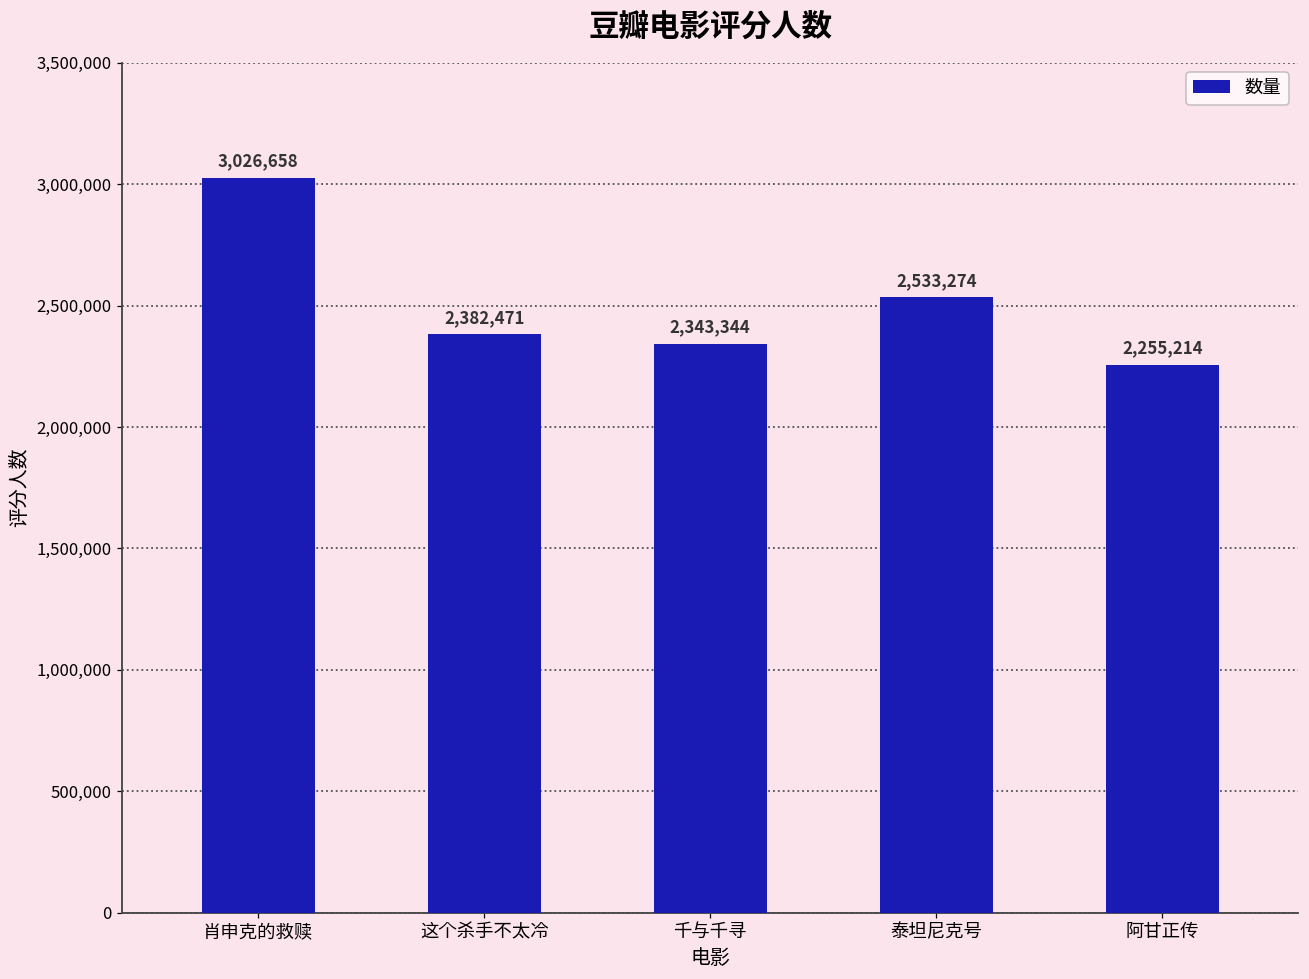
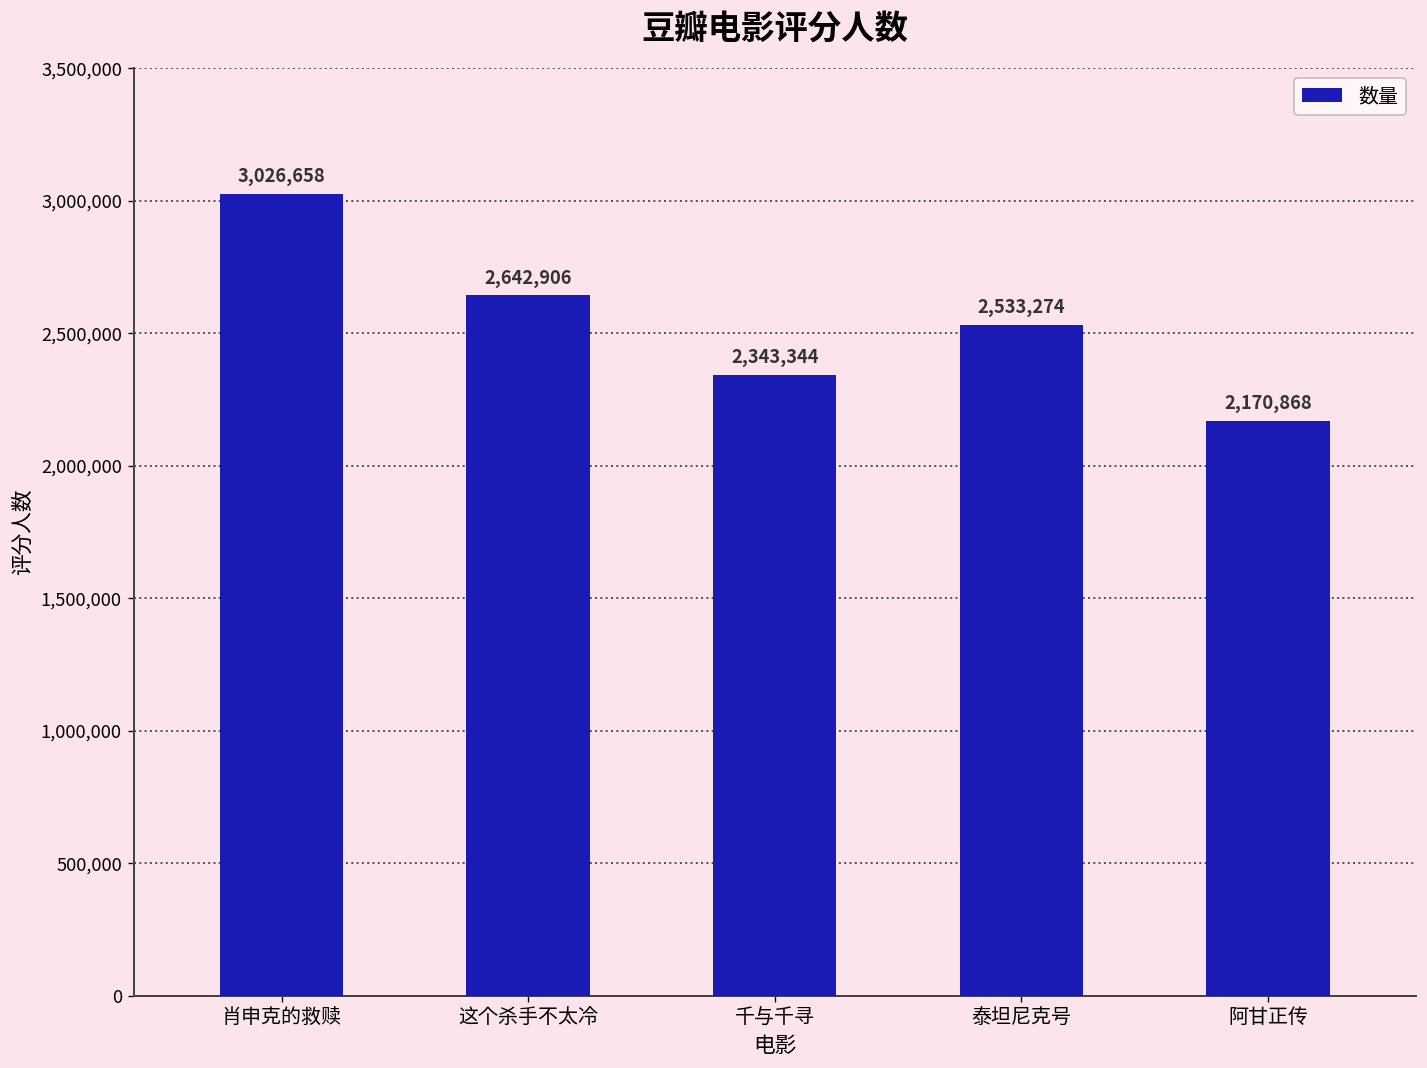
这个杀手不太冷: 2,382,471 -> 2,642,906
阿甘正传: 2,255,214 -> 2,170,868
